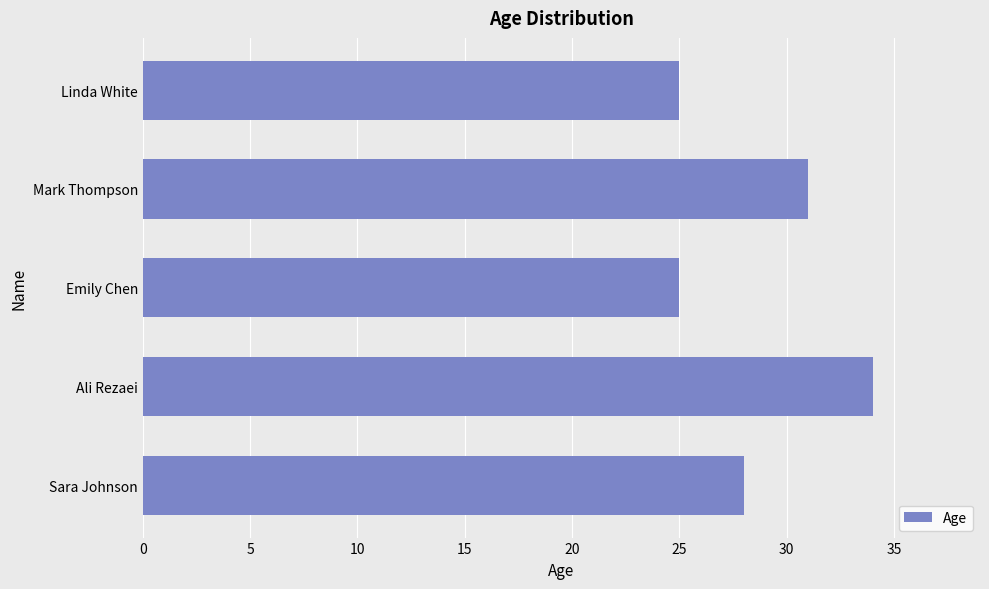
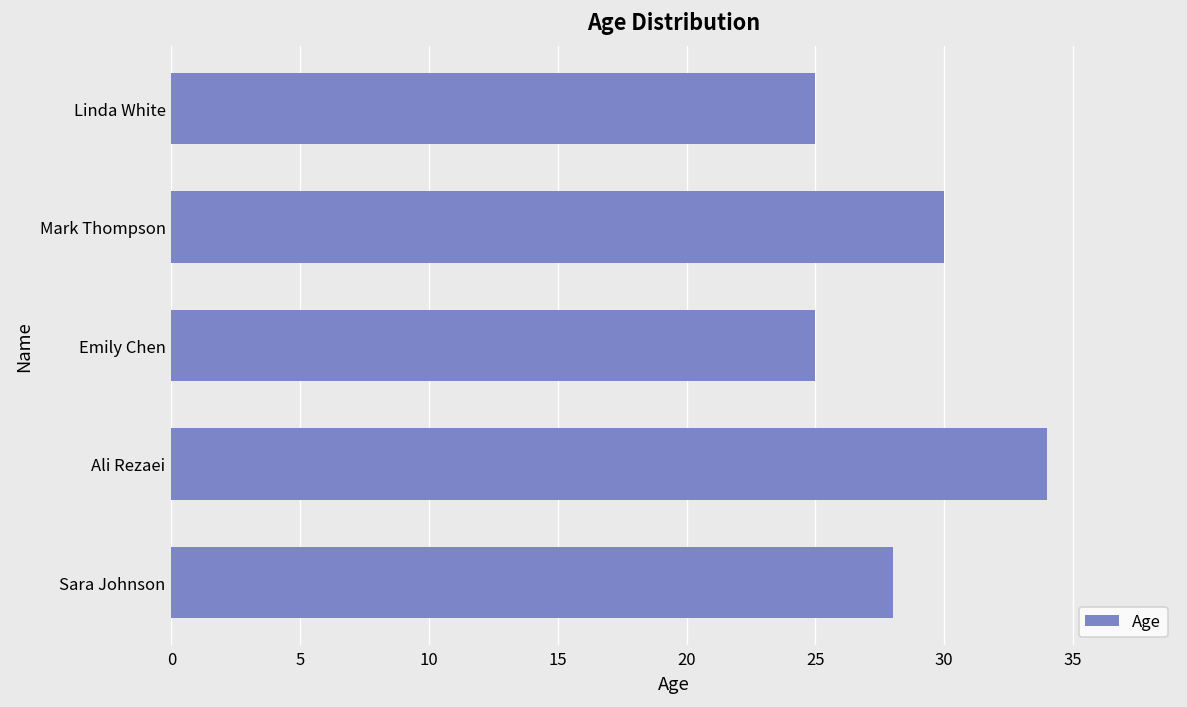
Mark Thompson: 31 -> 30
